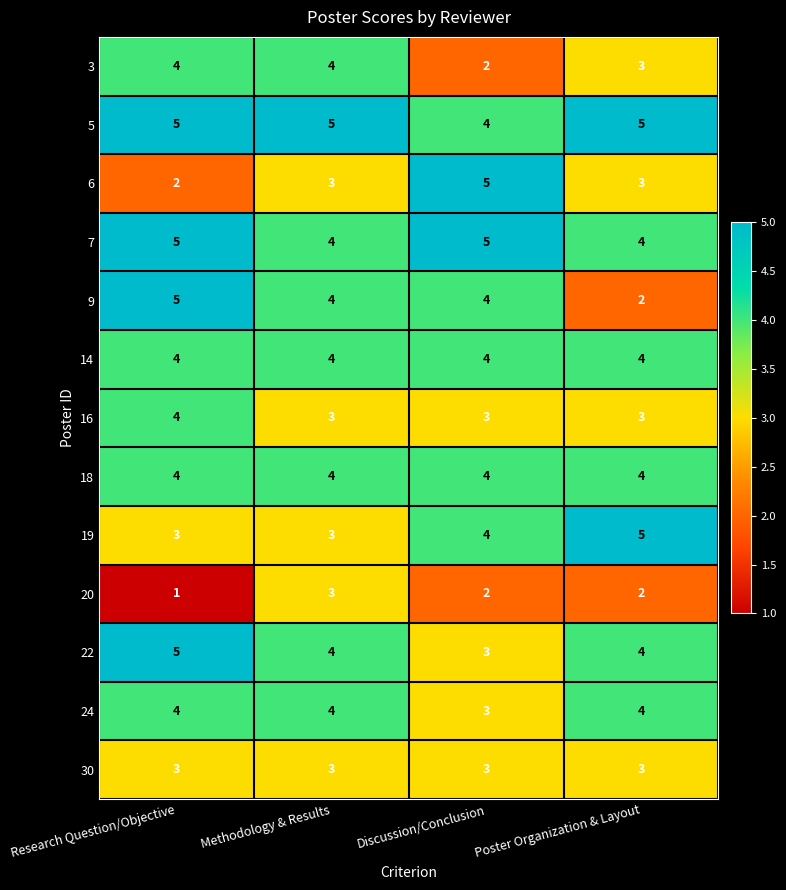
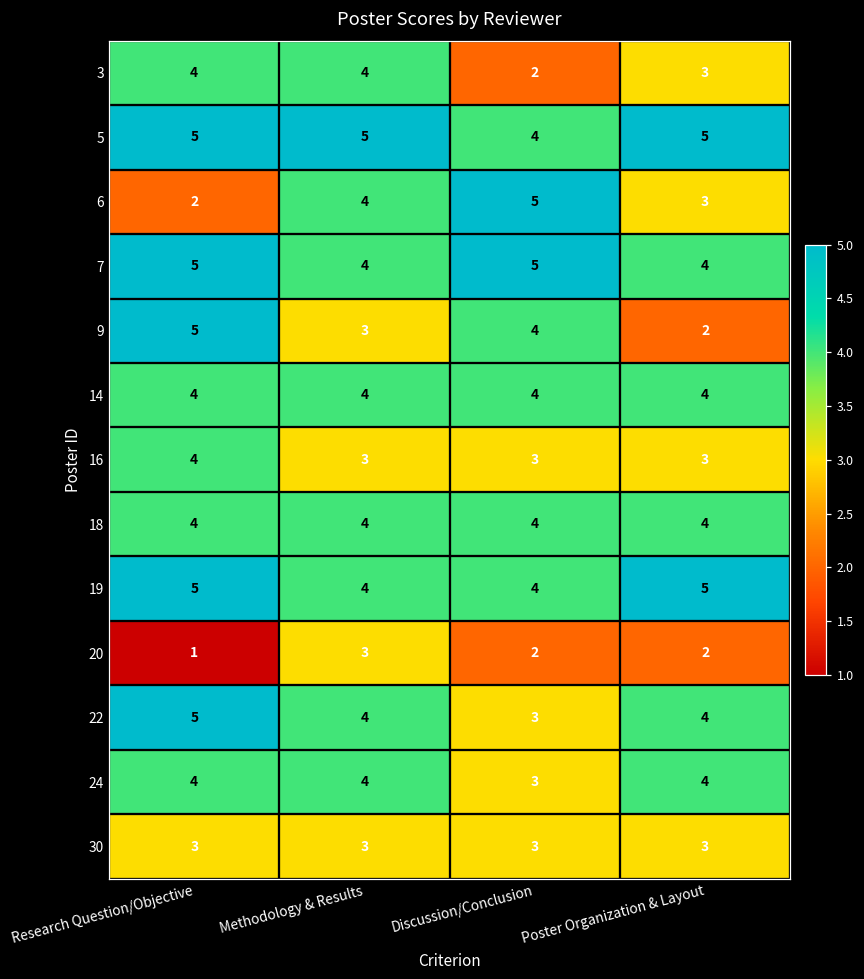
6, Methodology & Results: 3 -> 4
9, Methodology & Results: 4 -> 3
19, Research Question/Objective: 3 -> 5
19, Methodology & Results: 3 -> 4
